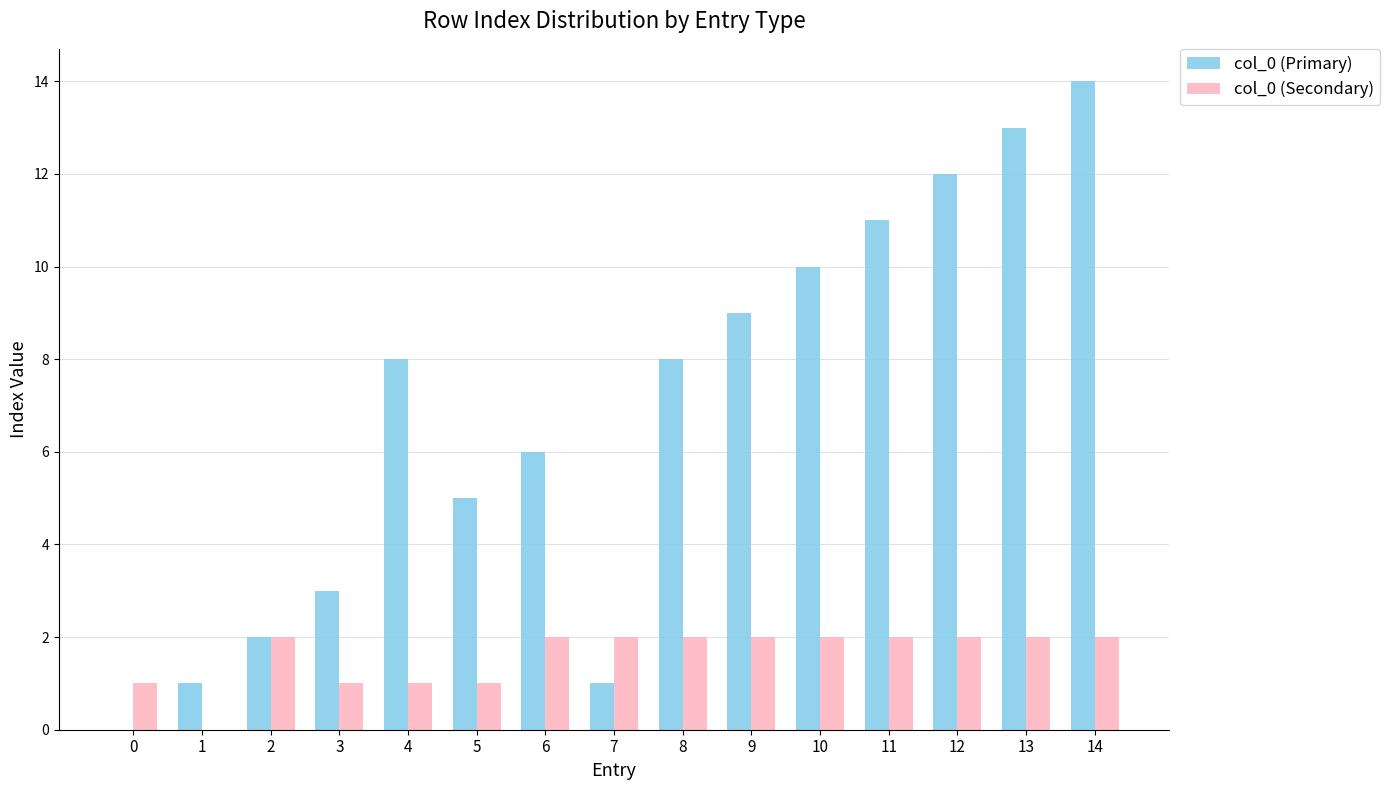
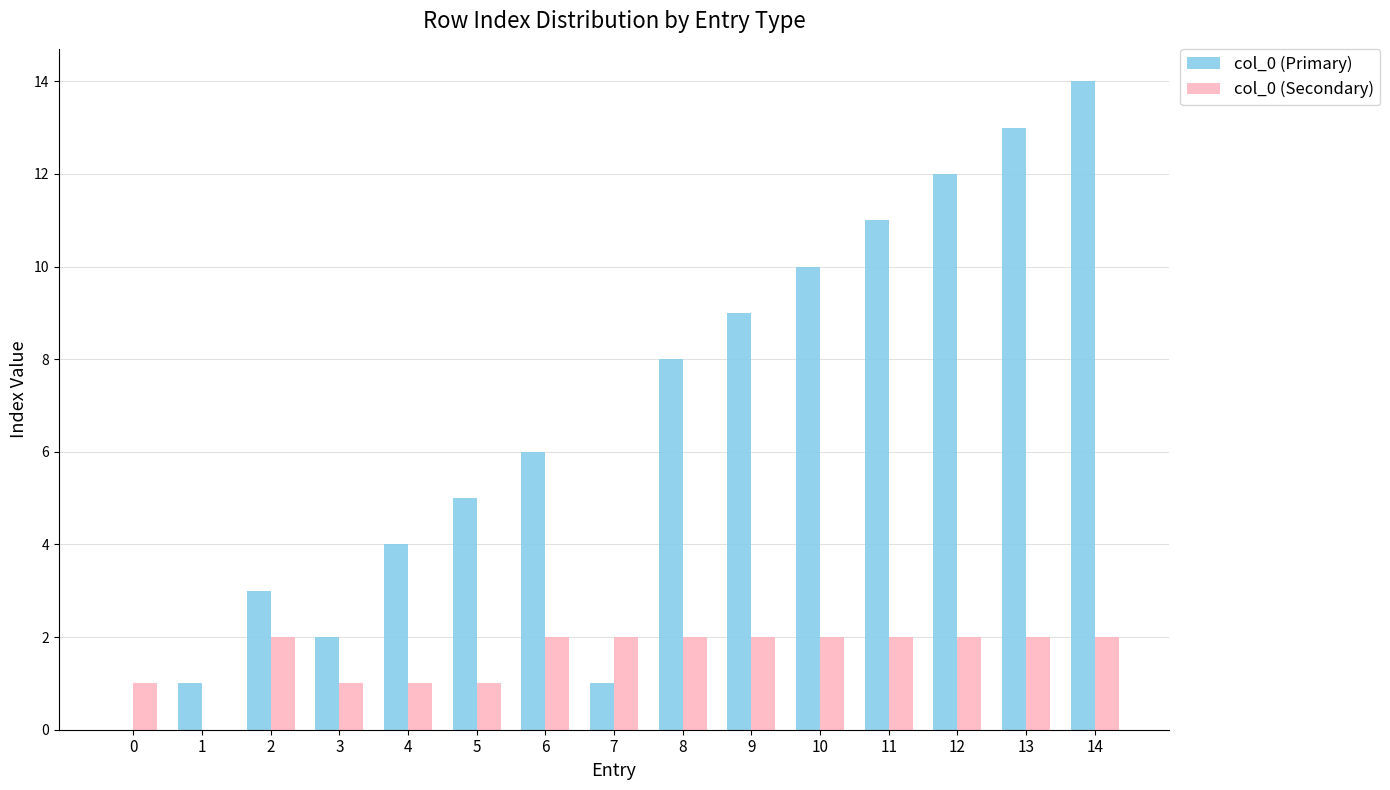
col_0 (Primary), 2: 2 -> 3
col_0 (Primary), 3: 3 -> 2
col_0 (Primary), 4: 8 -> 4
